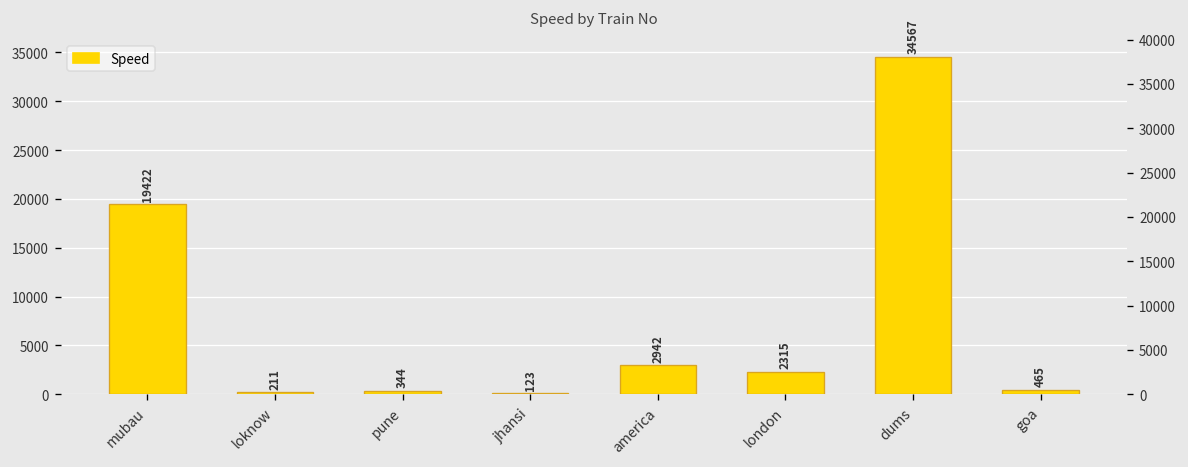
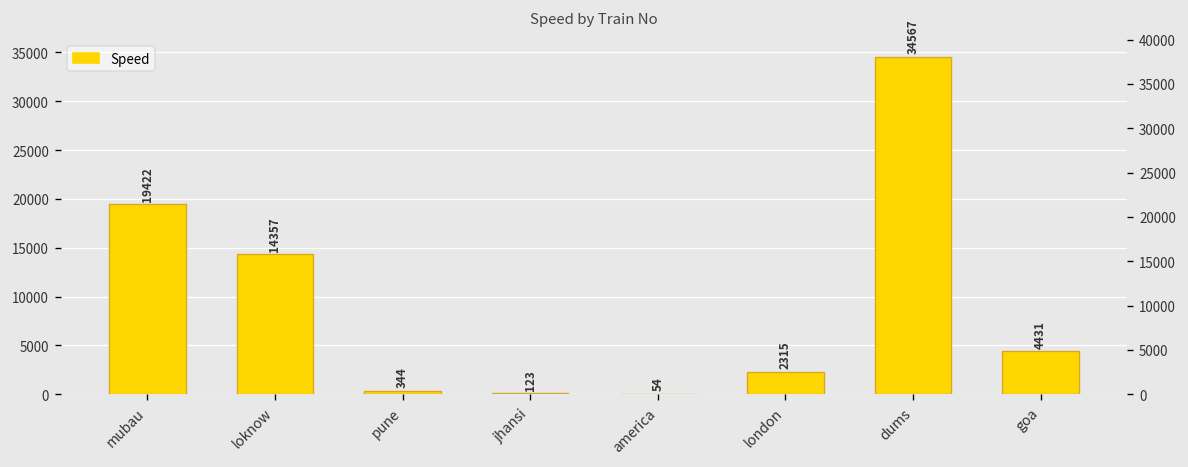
loknow: 211 -> 14357
america: 2942 -> 54
goa: 465 -> 4431
